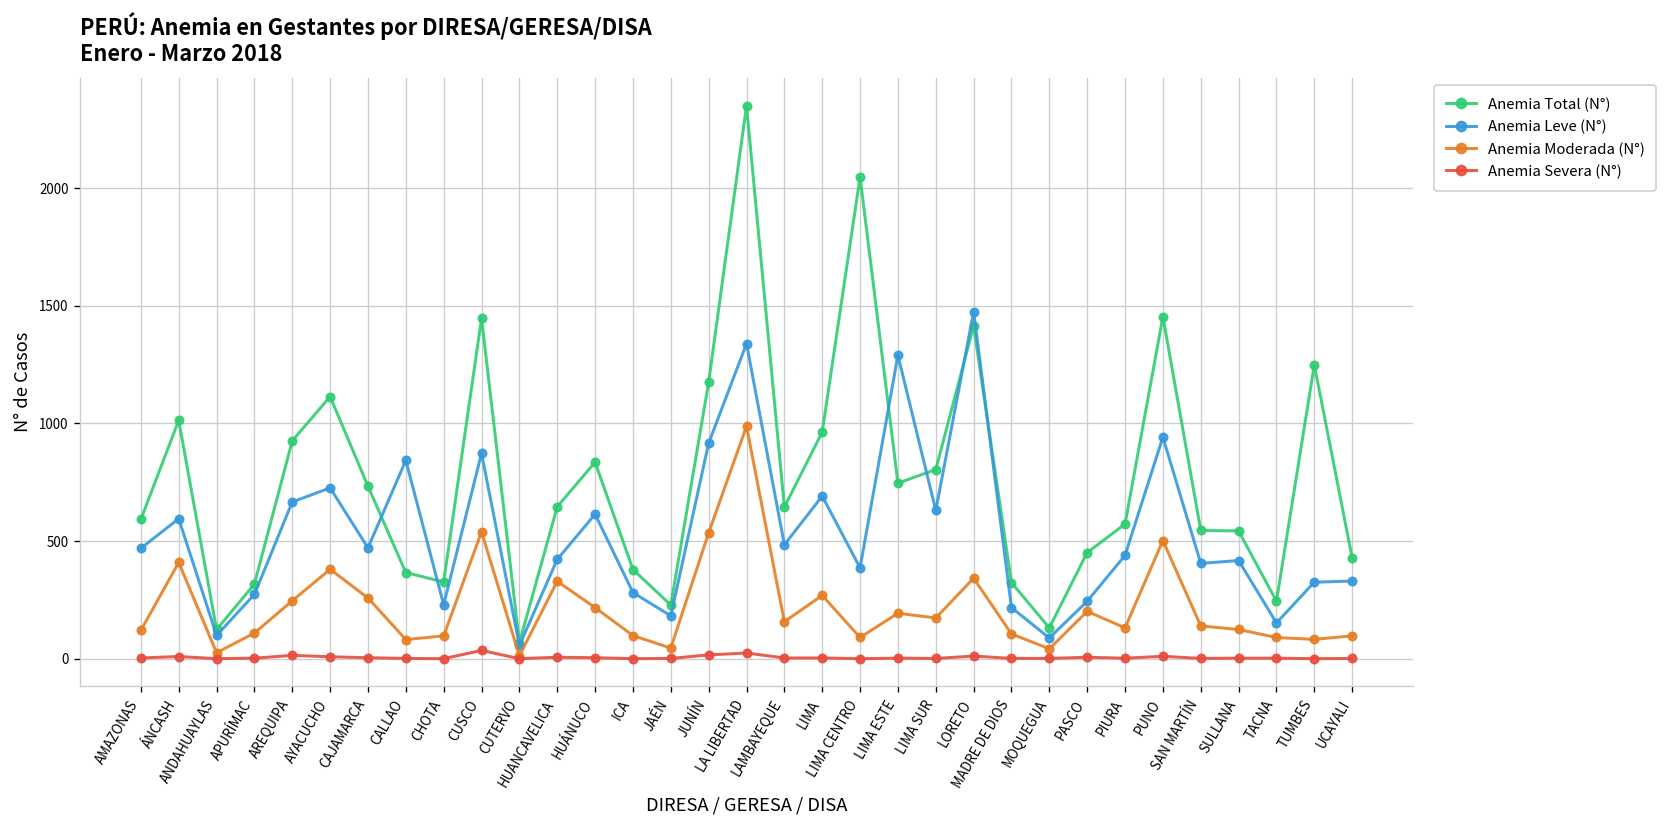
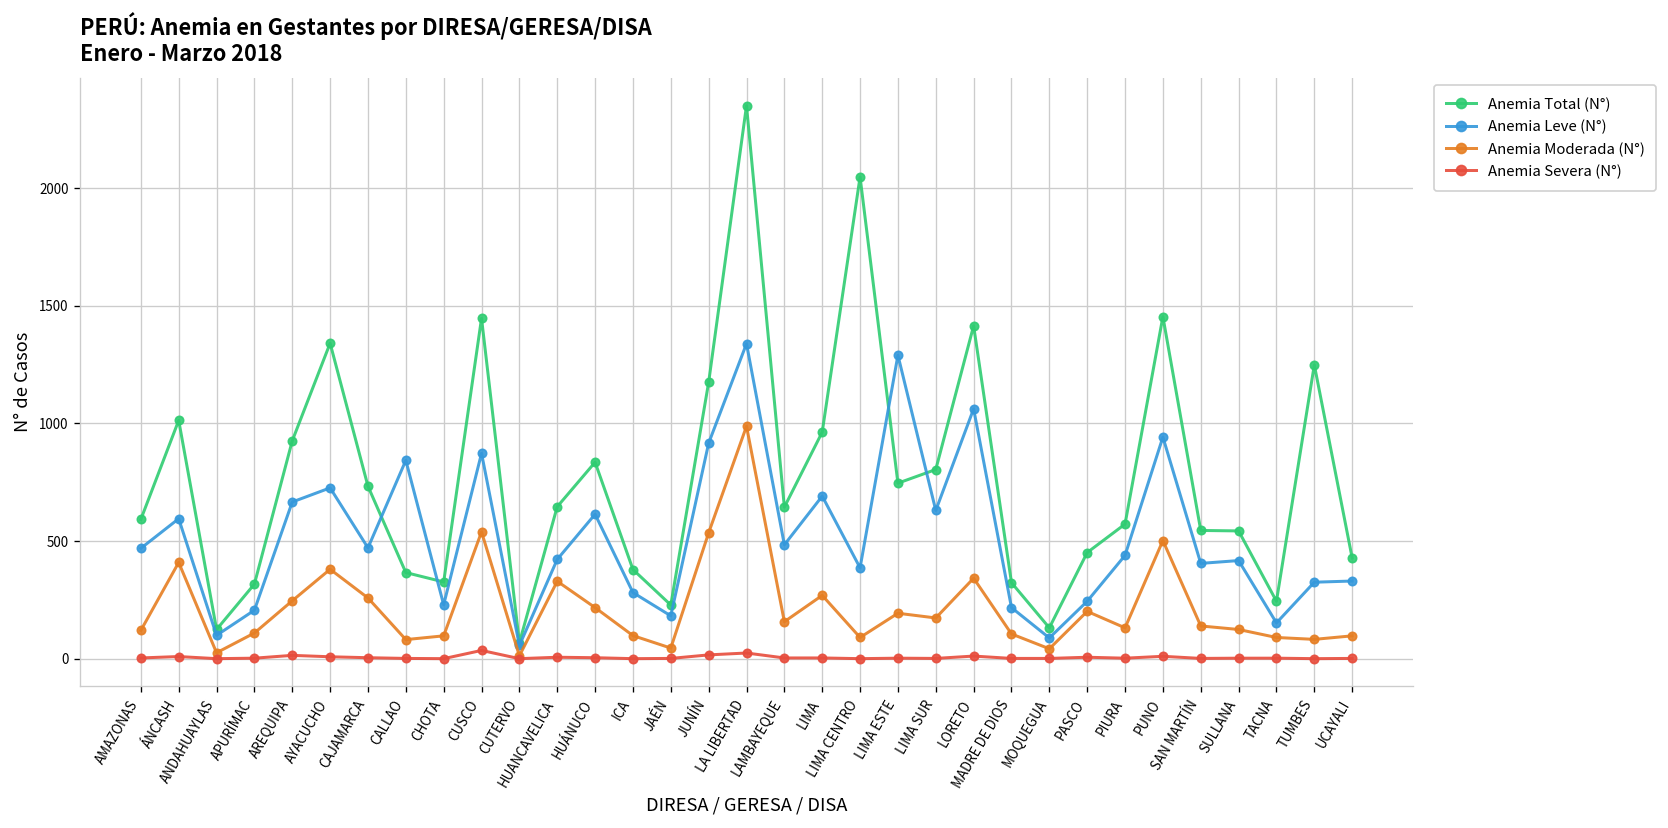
Anemia Leve (N°), APURÍMAC: 270 -> 210
Anemia Total (N°), AYACUCHO: 1110 -> 1340
Anemia Leve (N°), LORETO: 1480 -> 1060
